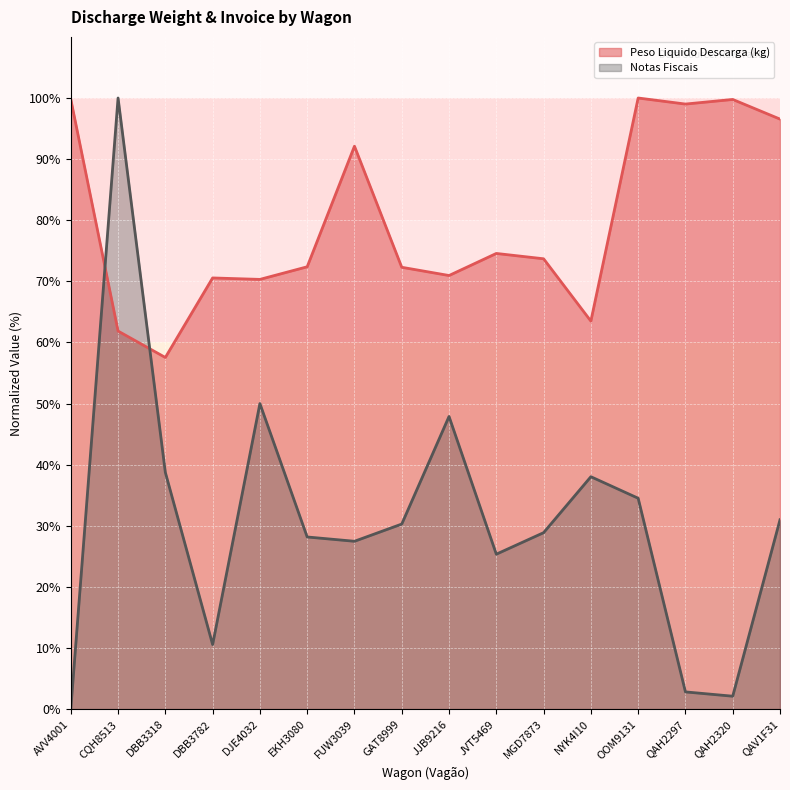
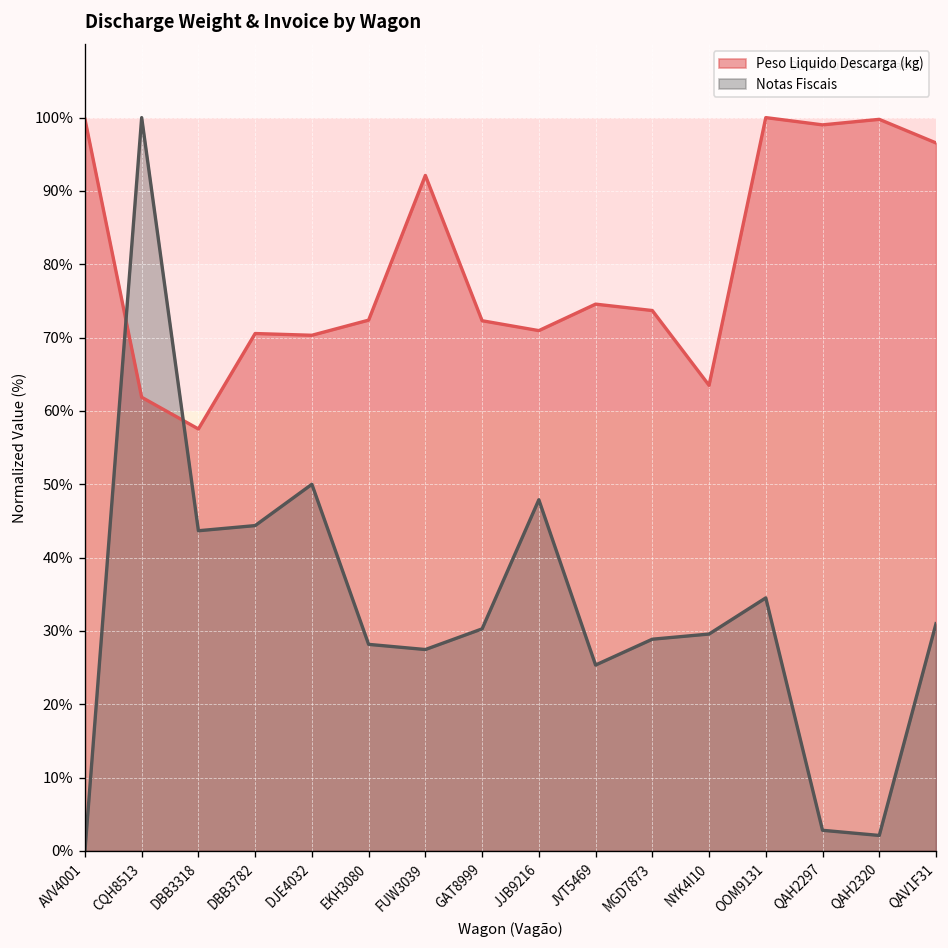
Notas Fiscais, DBB3318: 39% -> 44%
Notas Fiscais, DBB3782: 11% -> 44%
Notas Fiscais, NYK4I10: 38% -> 30%
